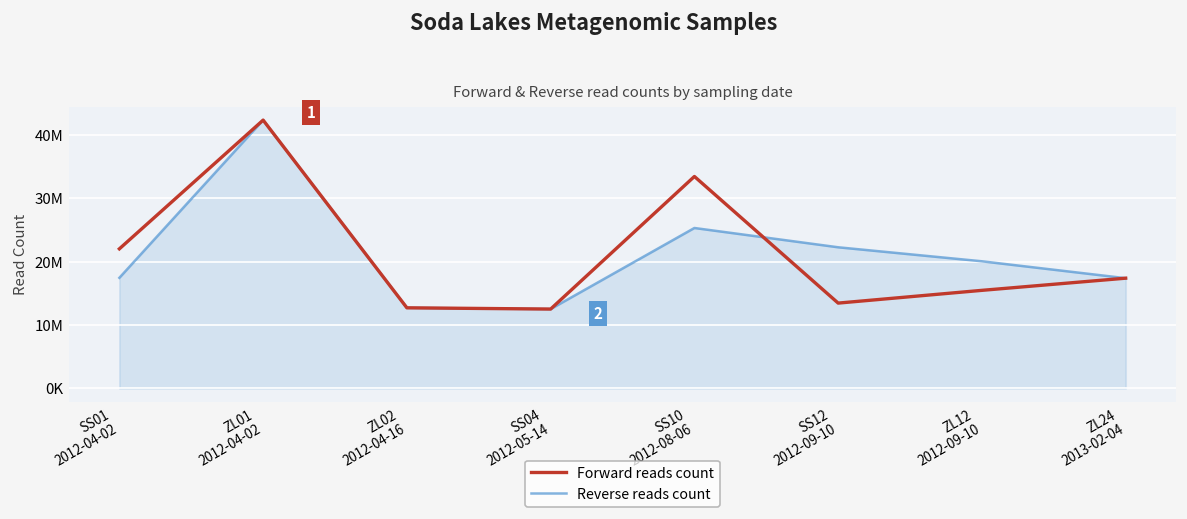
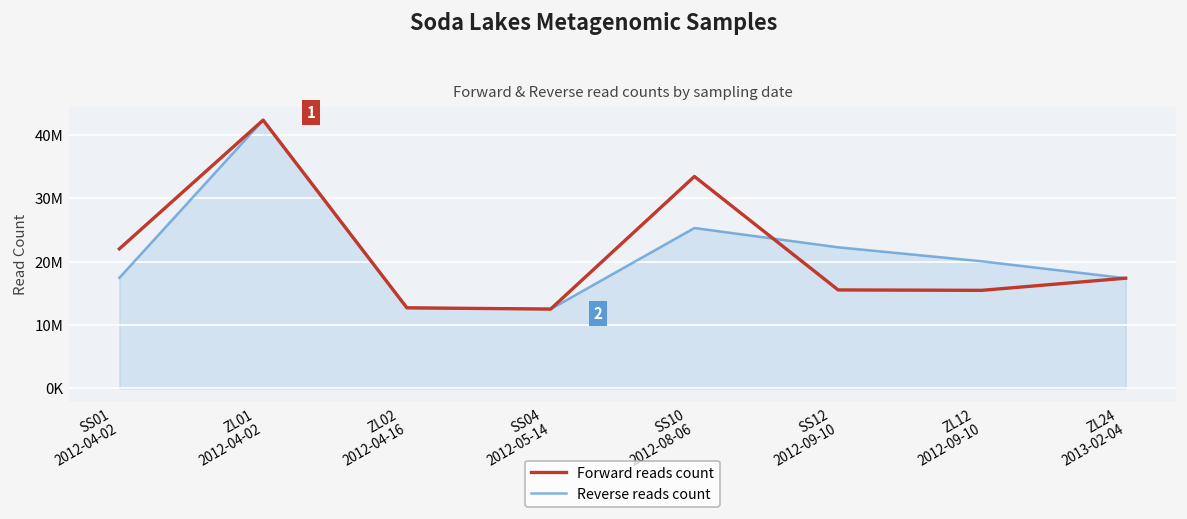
Forward reads count, SS12 2012-09-10: 13000000 -> 16000000
